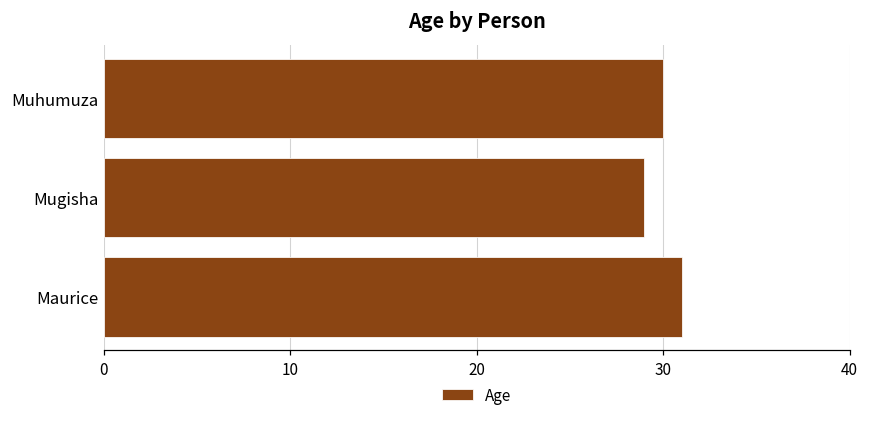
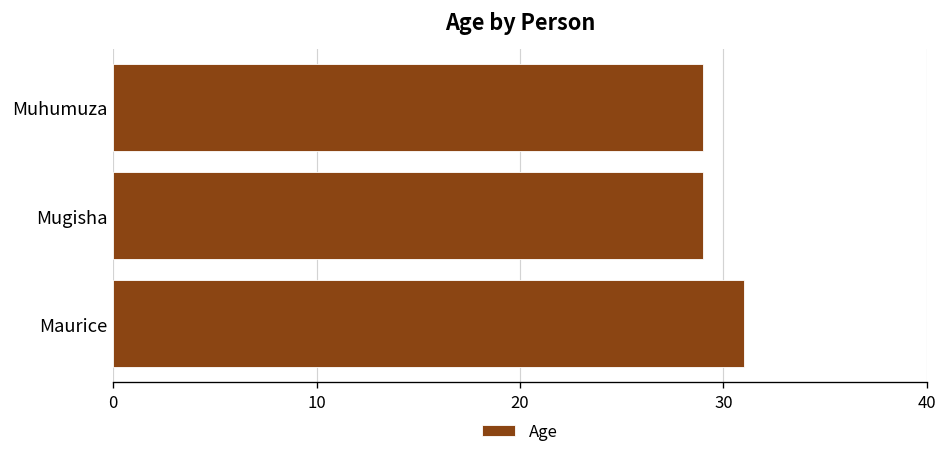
Muhumuza: 30 -> 29
